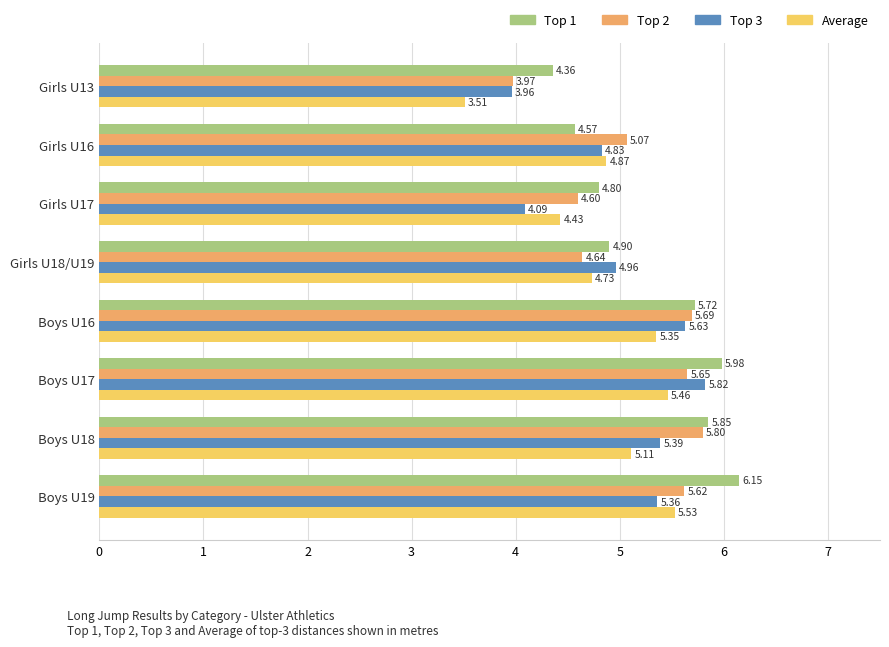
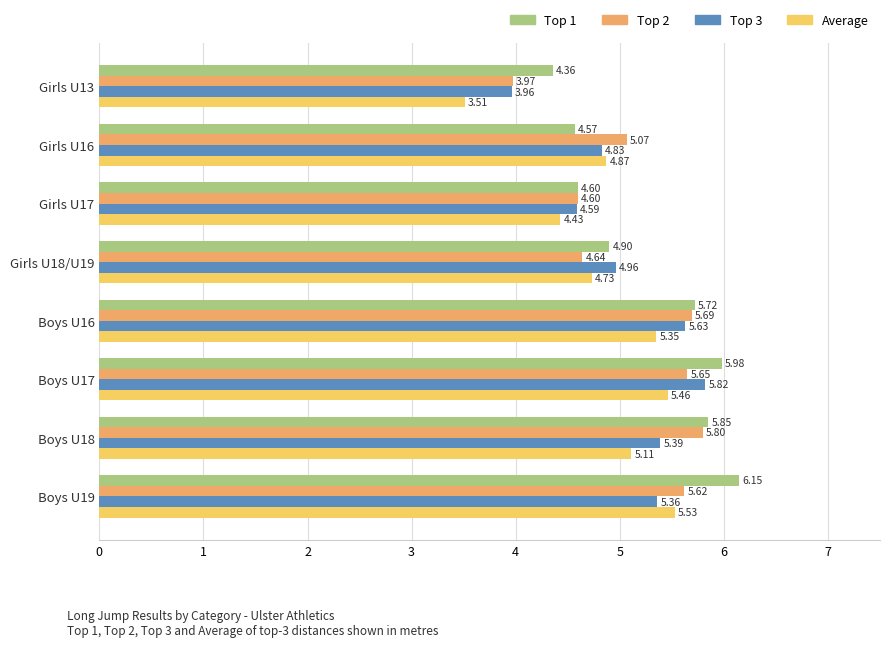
Top 1, Girls U17: 4.80 -> 4.60
Top 3, Girls U17: 4.09 -> 4.59
